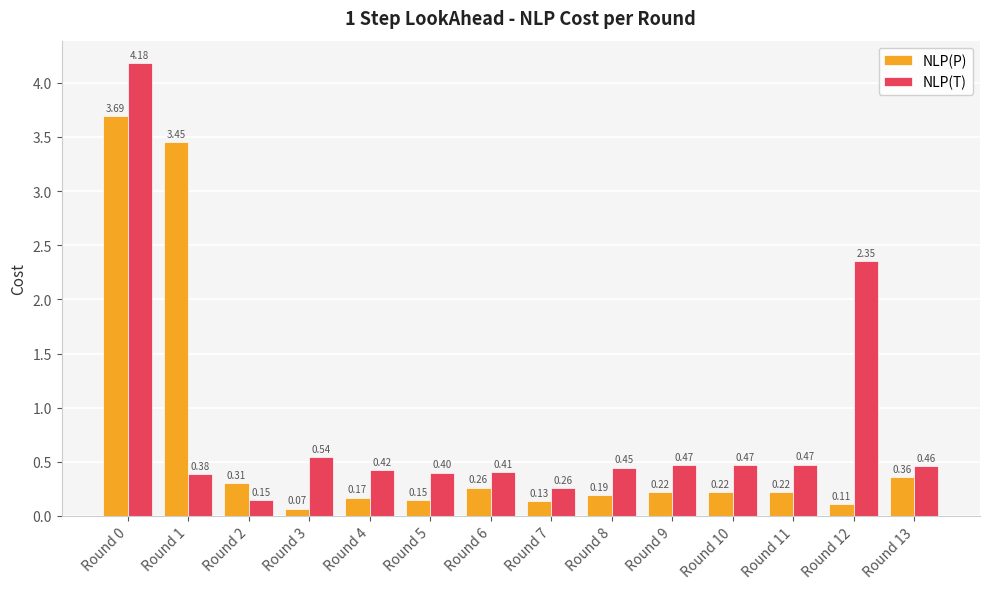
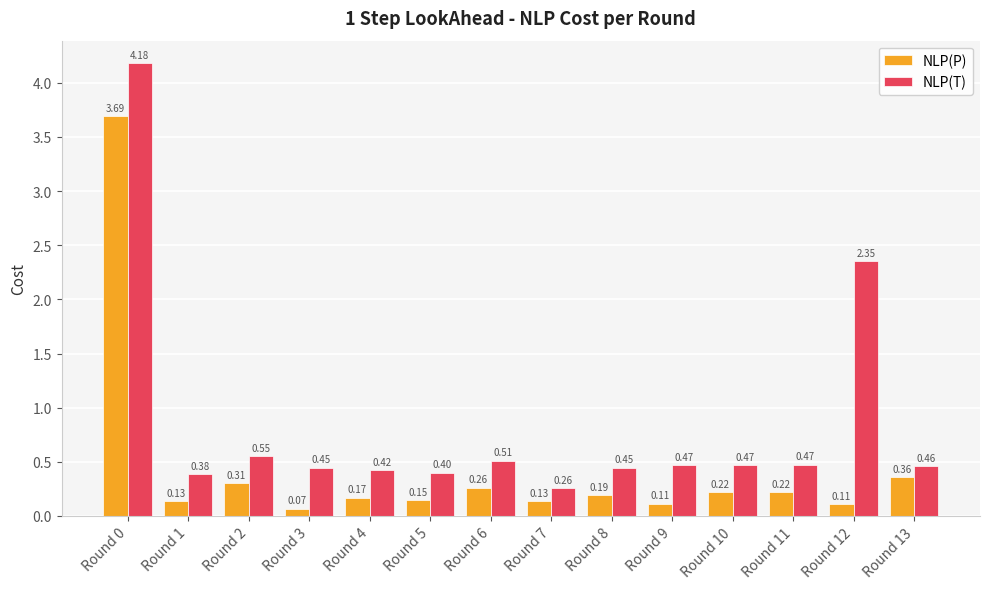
NLP(P), Round 1: 3.45 -> 0.13
NLP(T), Round 2: 0.15 -> 0.55
NLP(T), Round 3: 0.54 -> 0.45
NLP(T), Round 6: 0.41 -> 0.51
NLP(P), Round 9: 0.22 -> 0.11
